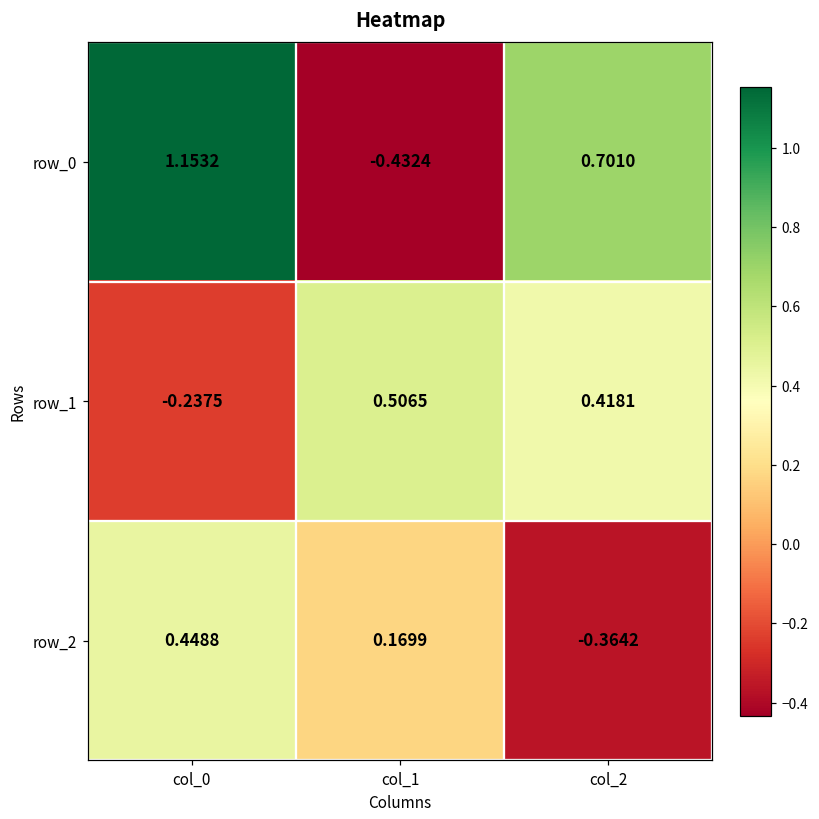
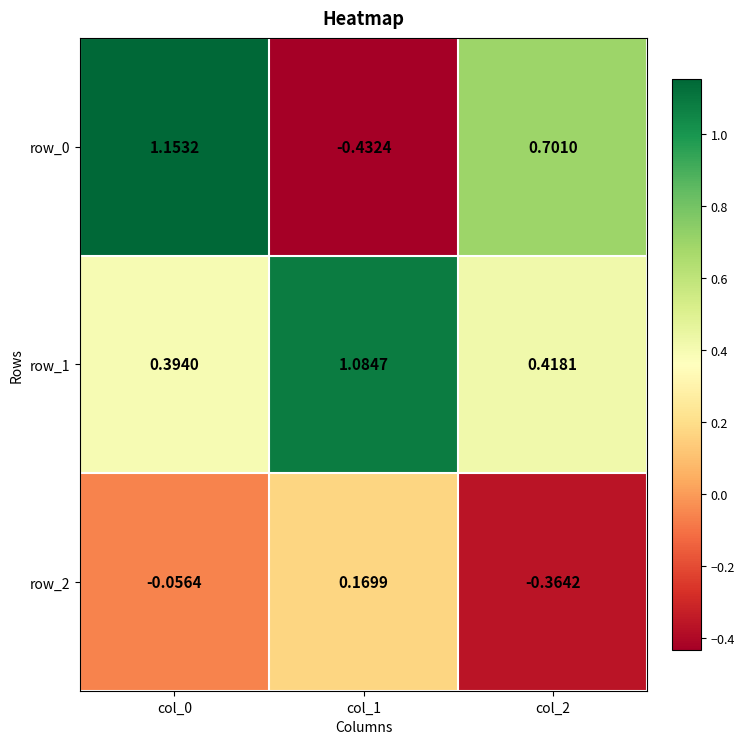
row_1, col_0: -0.2375 -> 0.3940
row_1, col_1: 0.5065 -> 1.0847
row_2, col_0: 0.4488 -> -0.0564
